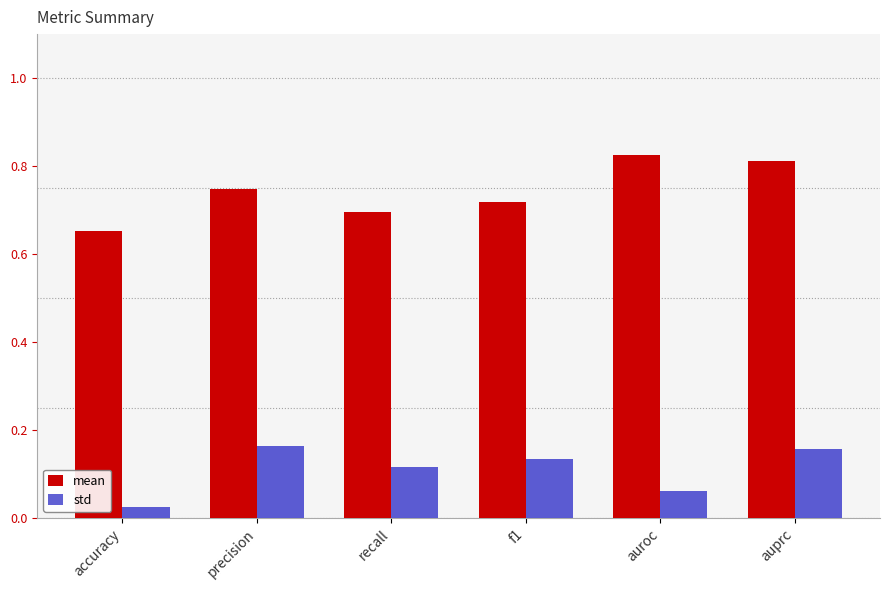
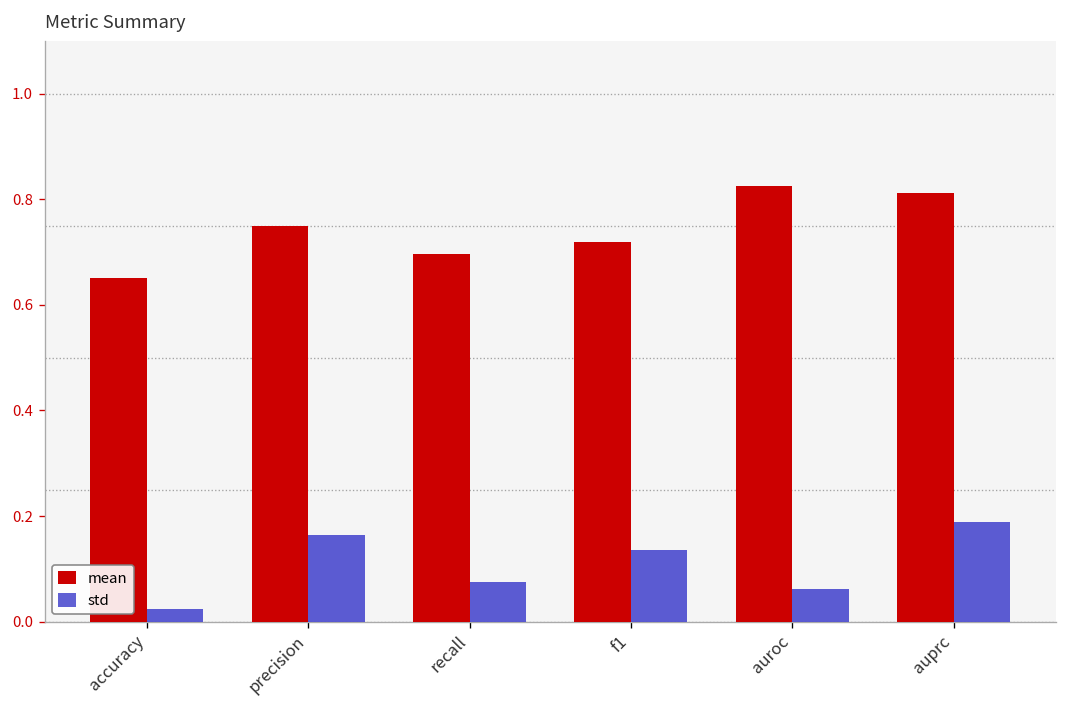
std, recall: 0.12 -> 0.07
std, auprc: 0.16 -> 0.19
